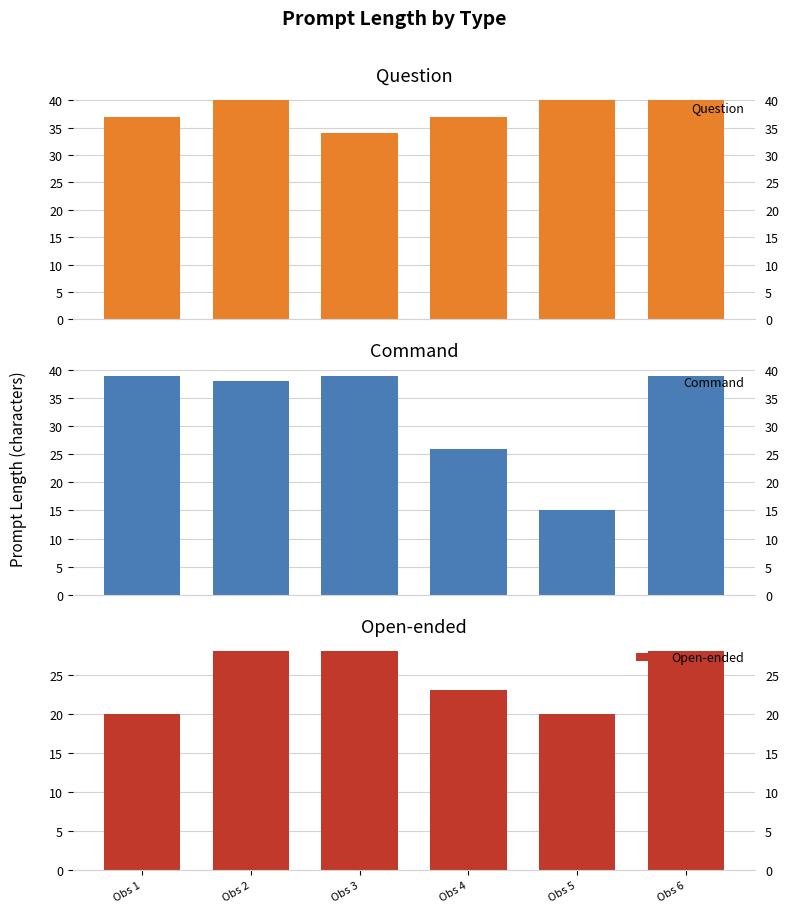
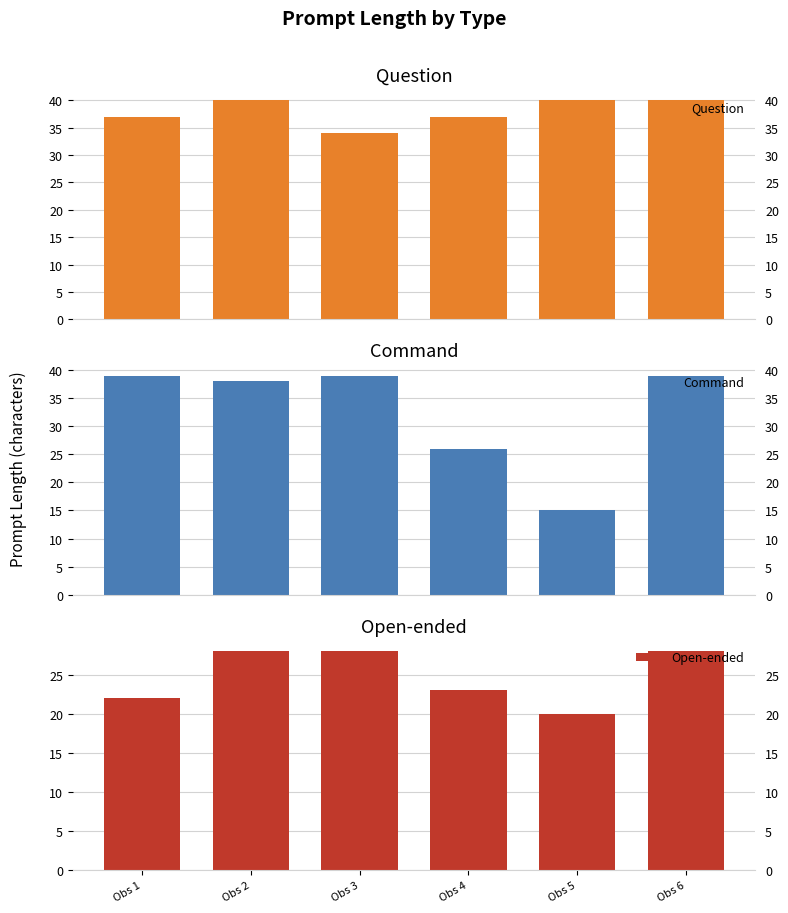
Open-ended, Obs 1: 20 -> 22
